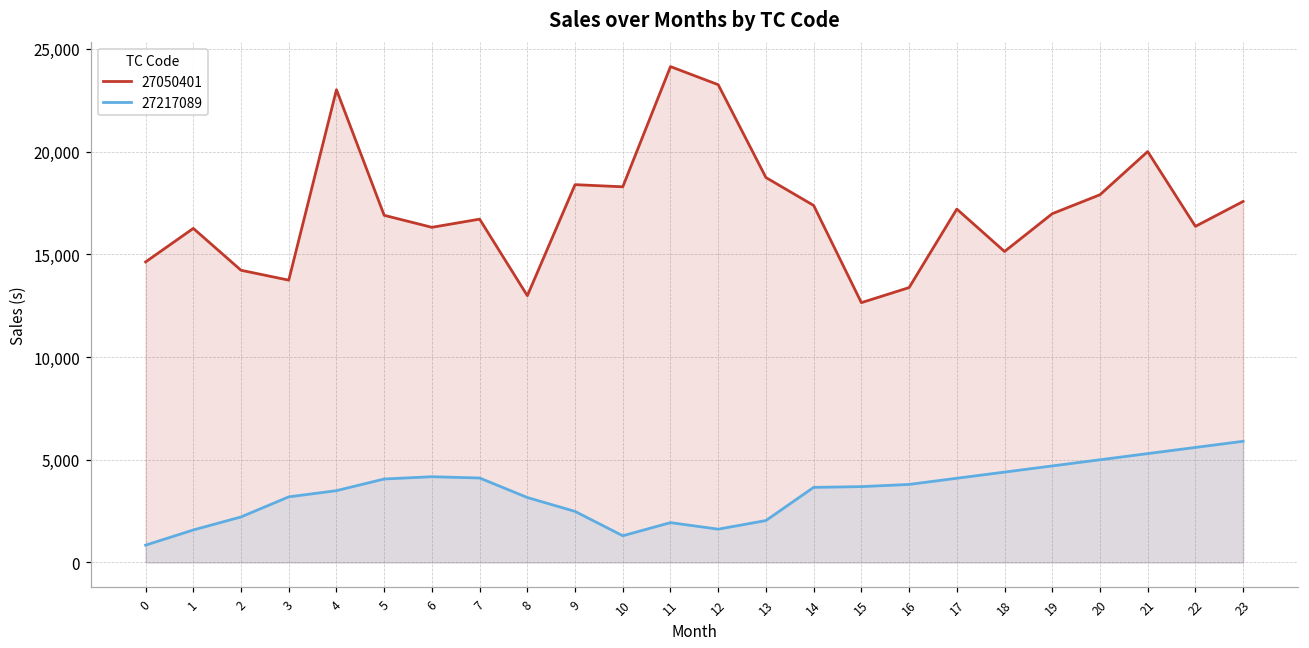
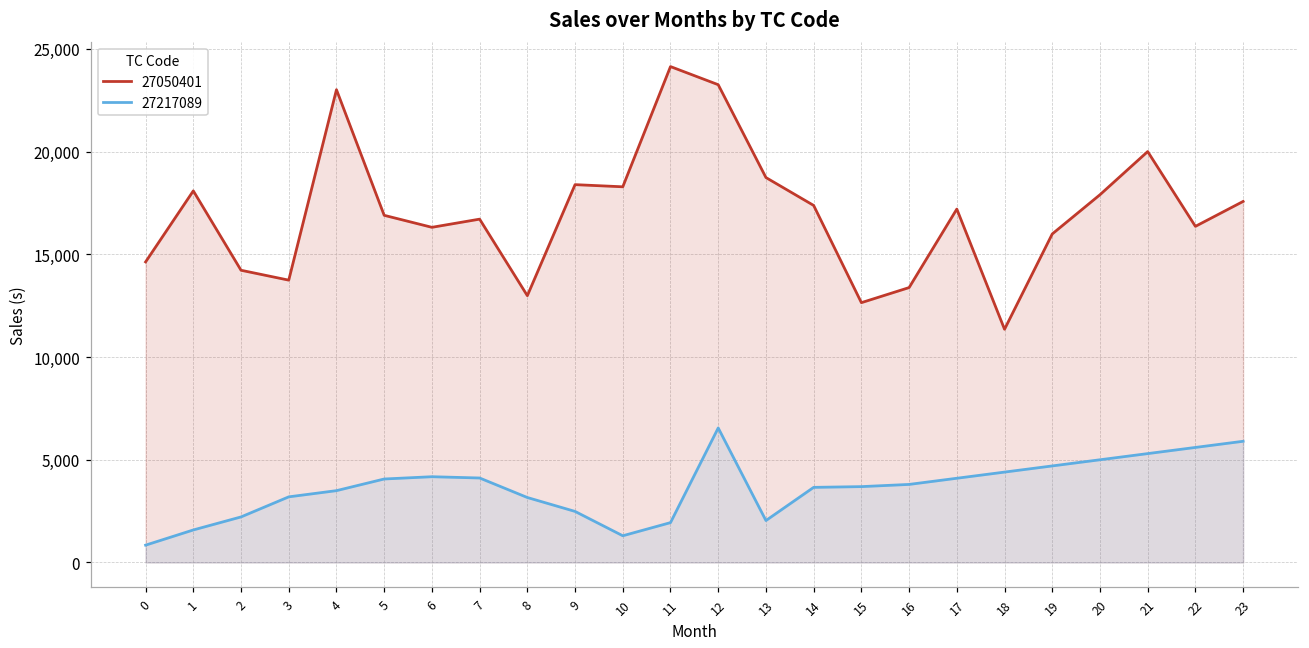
27050401, 1: 16,300 -> 18,100
27217089, 12: 1,600 -> 6,500
27050401, 18: 15,100 -> 11,400
27050401, 19: 17,000 -> 16,000
